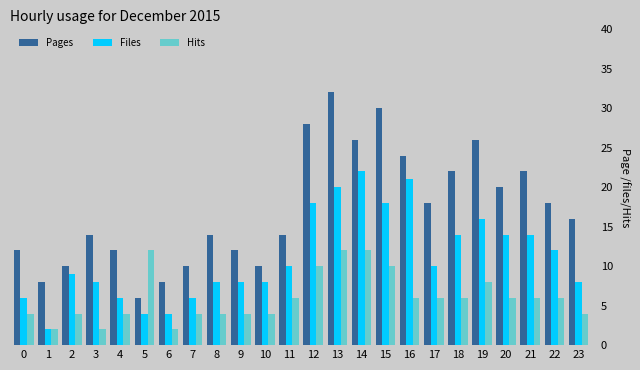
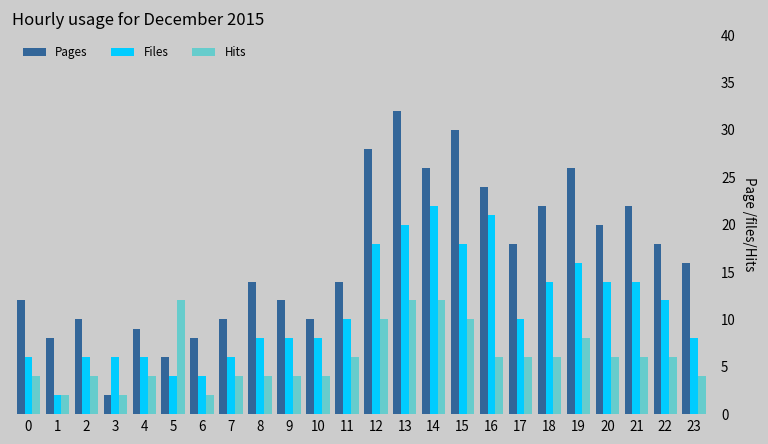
Files, 2: 9 -> 6
Pages, 3: 14 -> 2
Files, 3: 8 -> 6
Pages, 4: 12 -> 9
